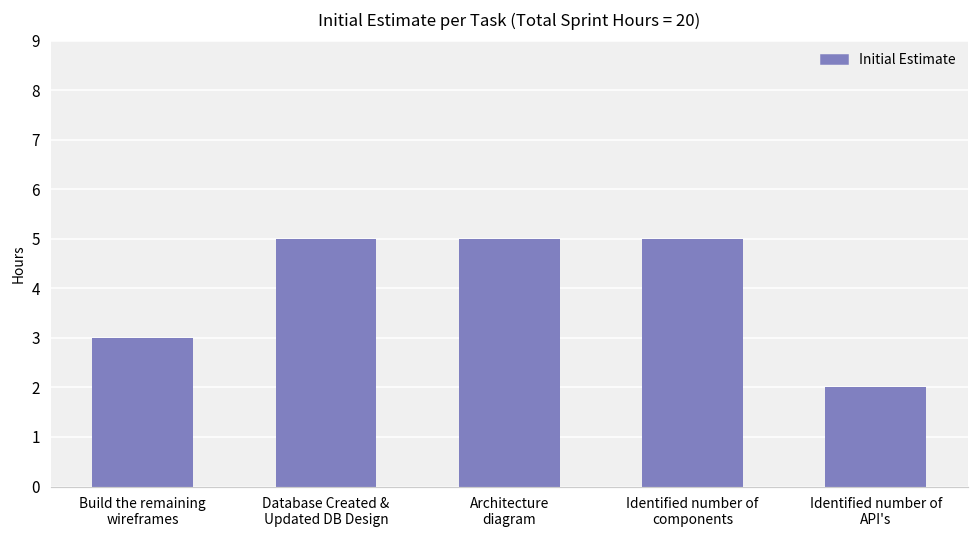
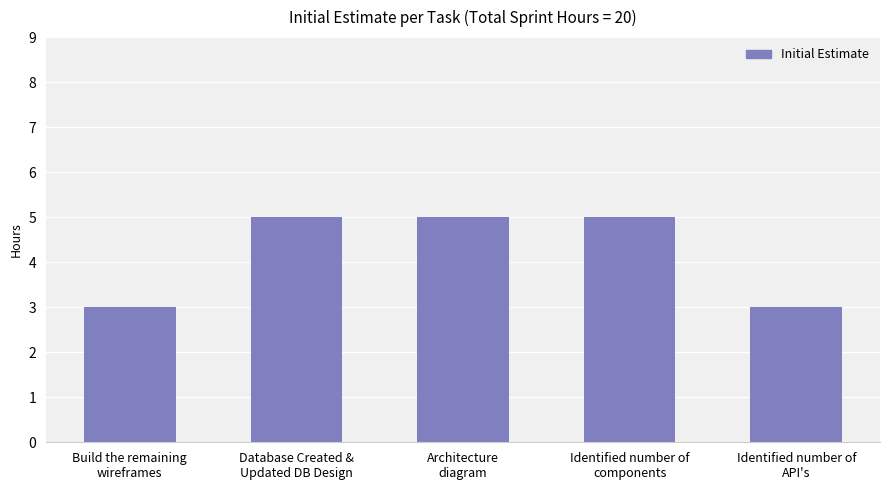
Identified number of API's: 2 -> 3
